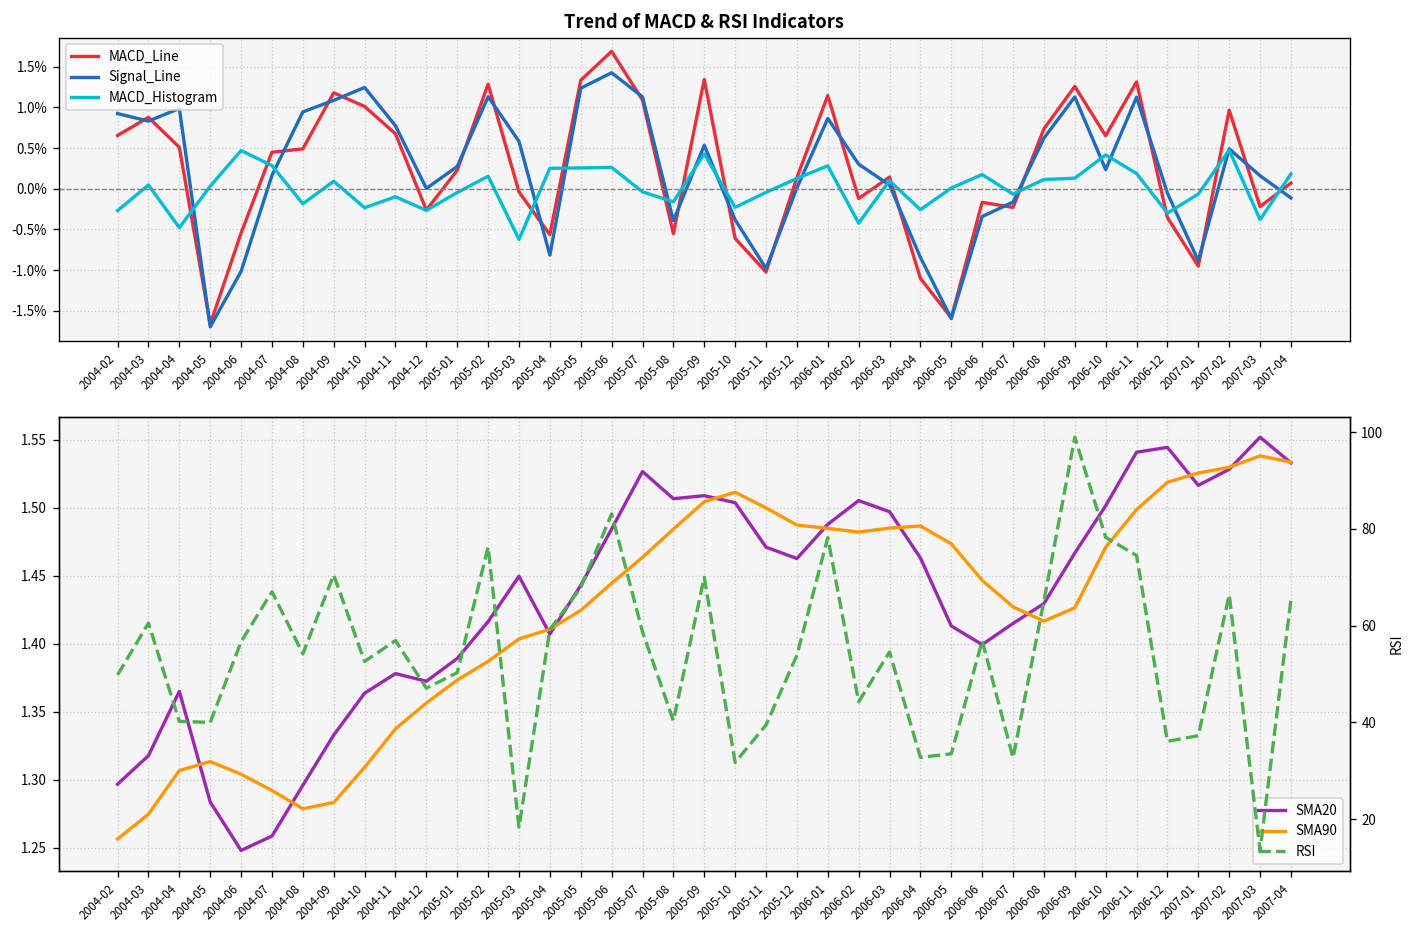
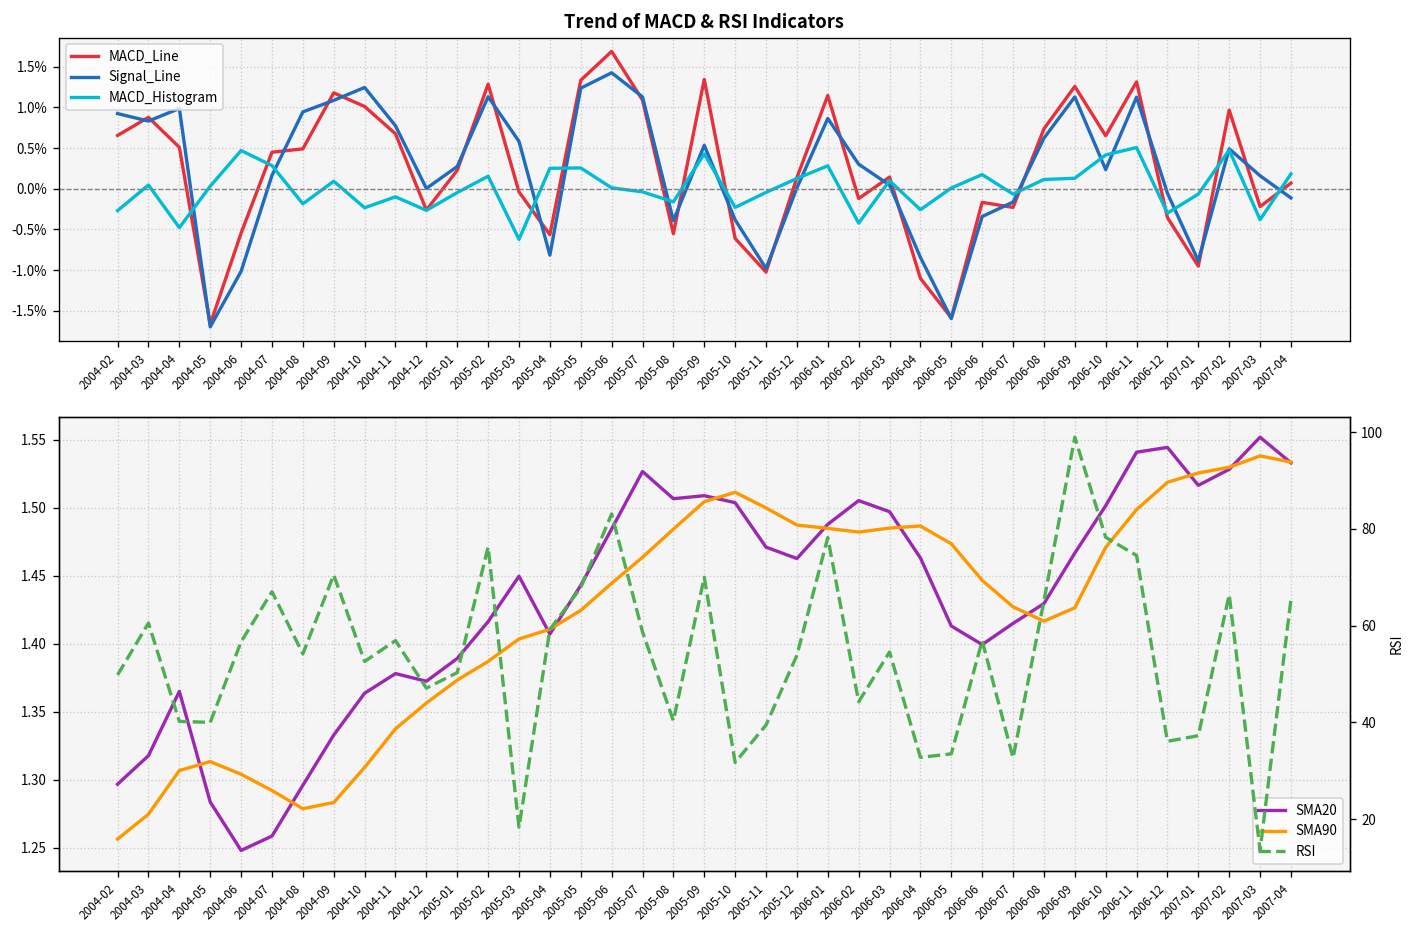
Trend of MACD & RSI Indicators, MACD_Histogram, 2005-06: 0.3% -> 0.0%
Trend of MACD & RSI Indicators, MACD_Histogram, 2006-11: 0.2% -> 0.5%
